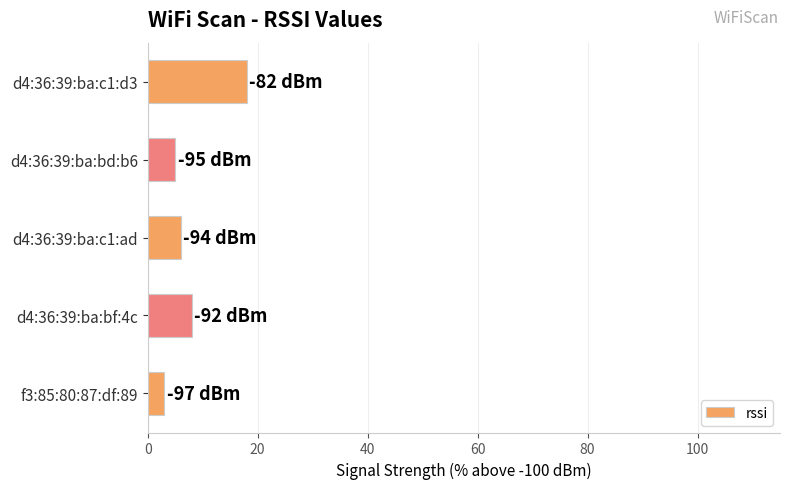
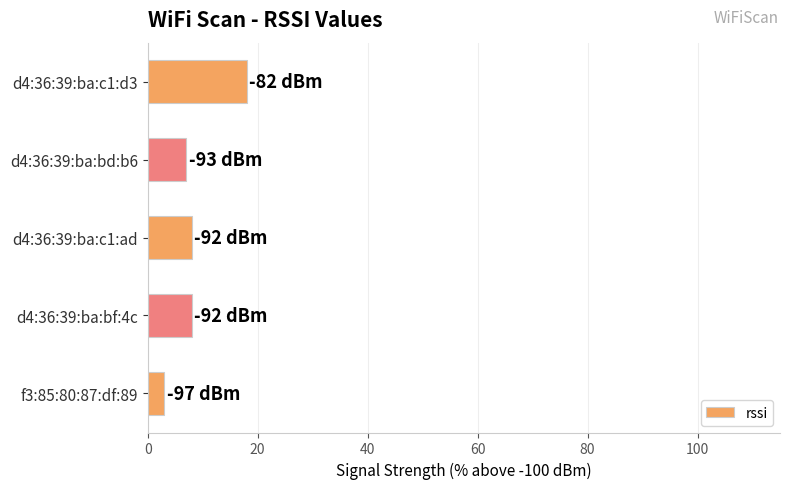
d4:36:39:ba:bd:b6: -95 -> -93
d4:36:39:ba:c1:ad: -94 -> -92
